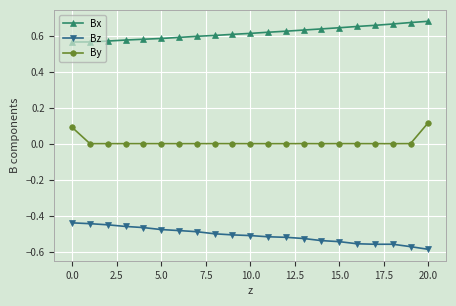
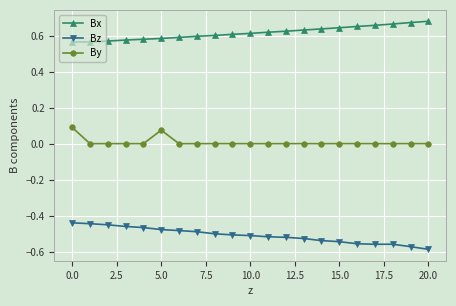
By, 5.0: 0.00 -> 0.08
By, 20.0: 0.12 -> 0.00
